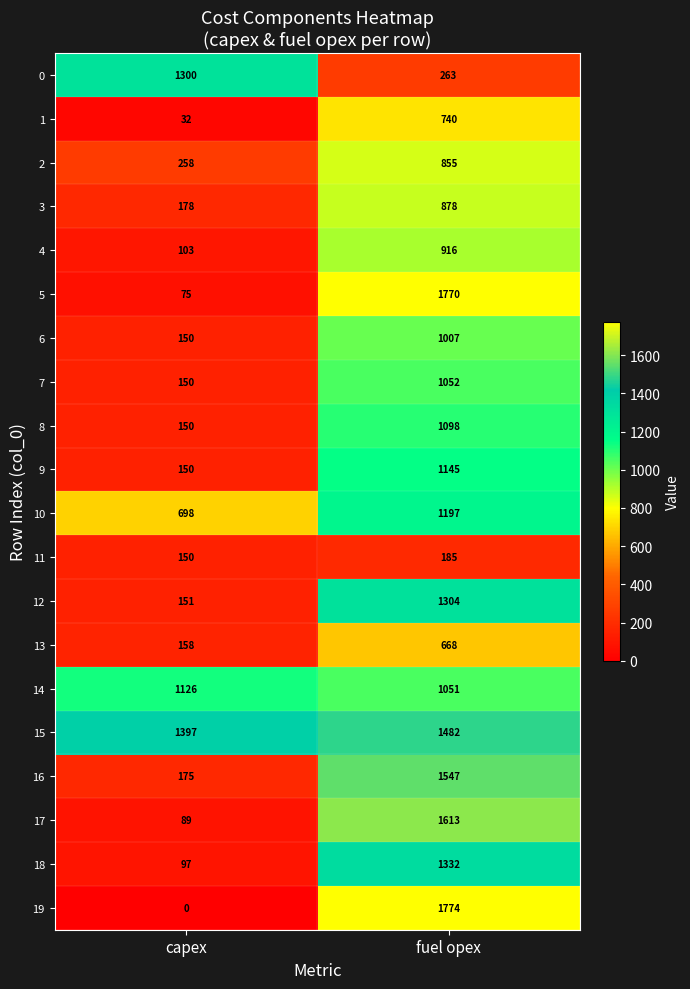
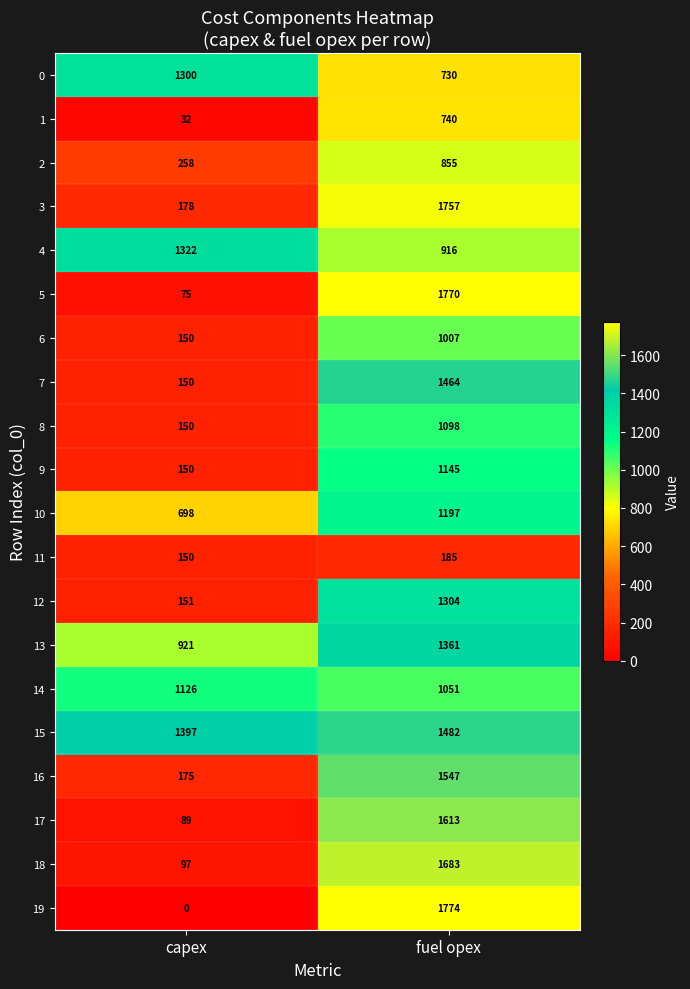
0, fuel opex: 263 -> 730
3, fuel opex: 878 -> 1757
4, capex: 103 -> 1322
7, fuel opex: 1052 -> 1464
13, capex: 158 -> 921
13, fuel opex: 668 -> 1361
18, fuel opex: 1332 -> 1683
